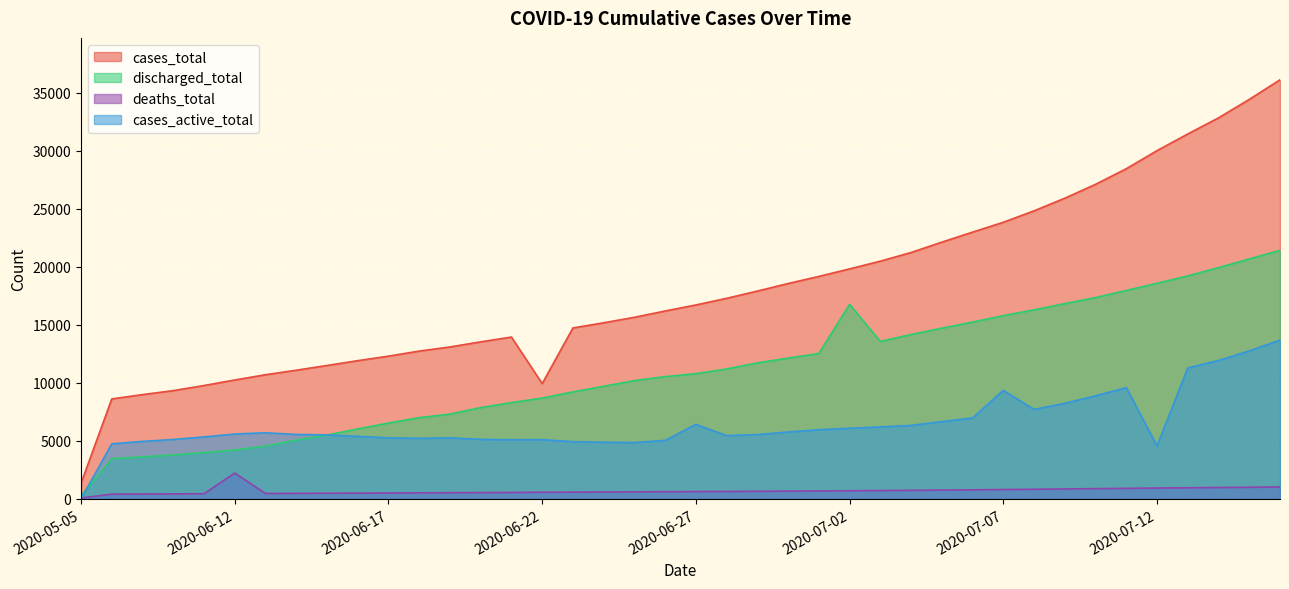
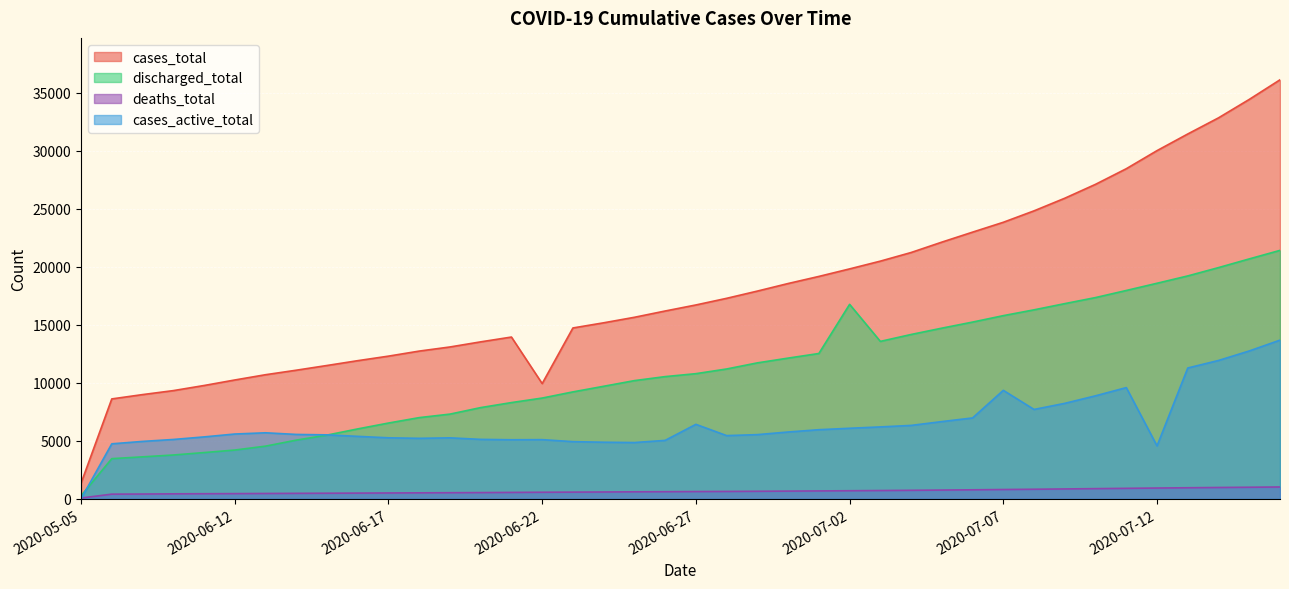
deaths_total, 2020-06-12: 2200 -> 500
